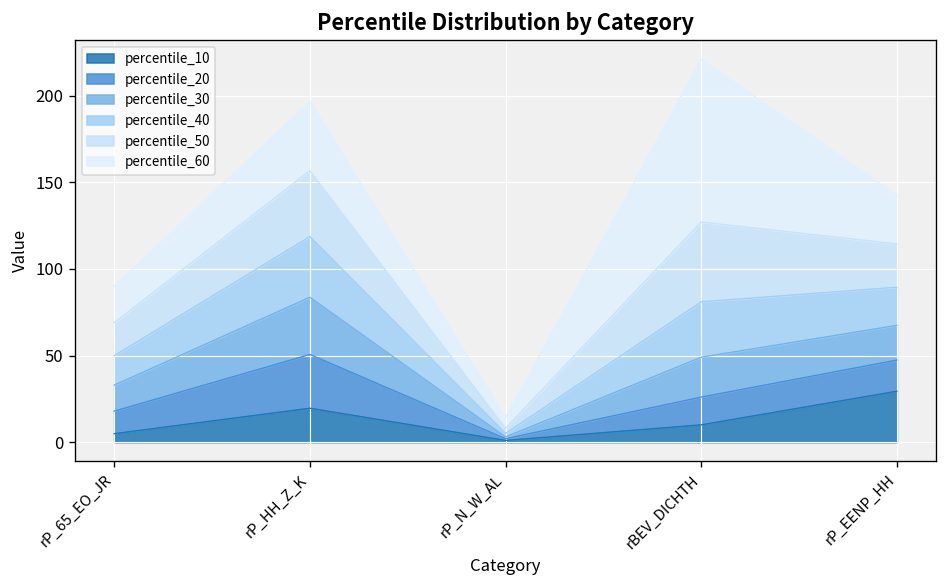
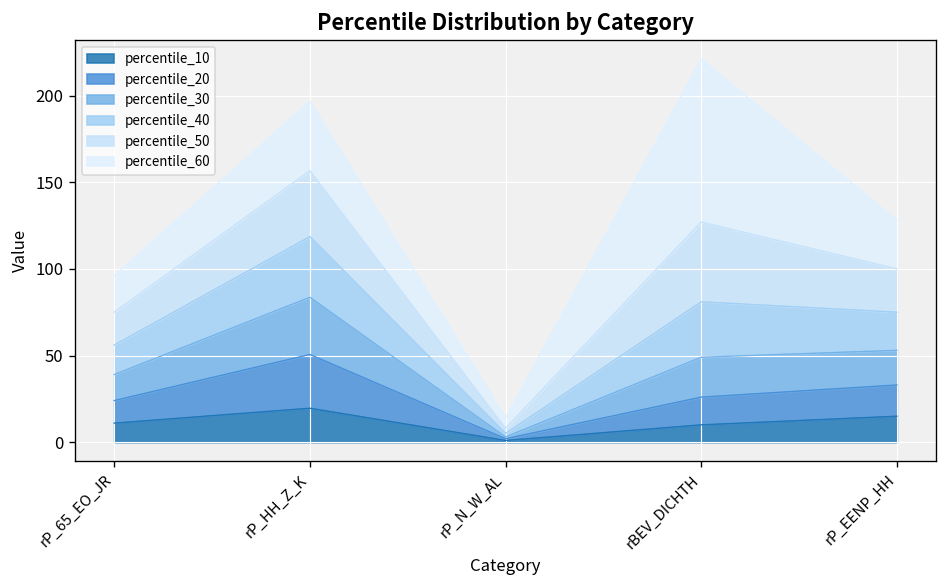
percentile_10, rP_65_EO_JR: 5 -> 11
percentile_10, rP_EENP_HH: 29 -> 15
